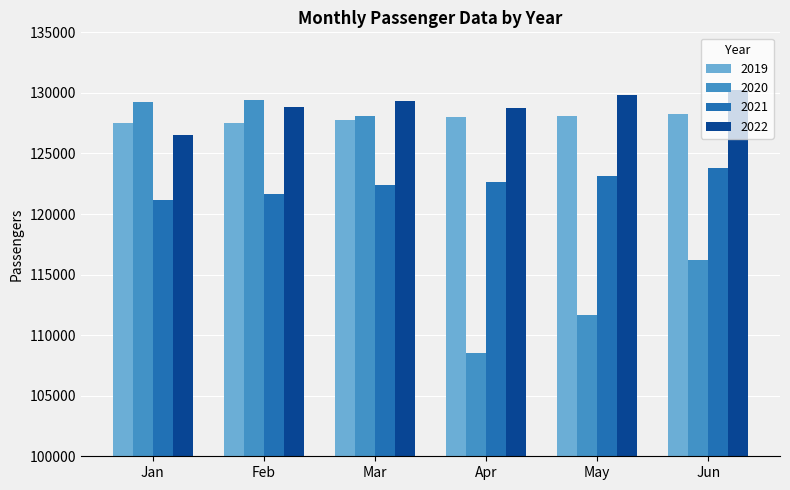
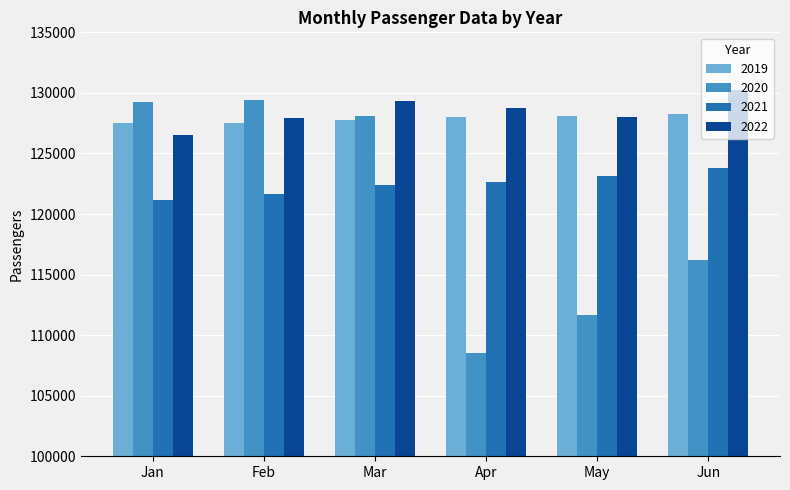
2022, Feb: 128800 -> 127900
2022, May: 129800 -> 128000
